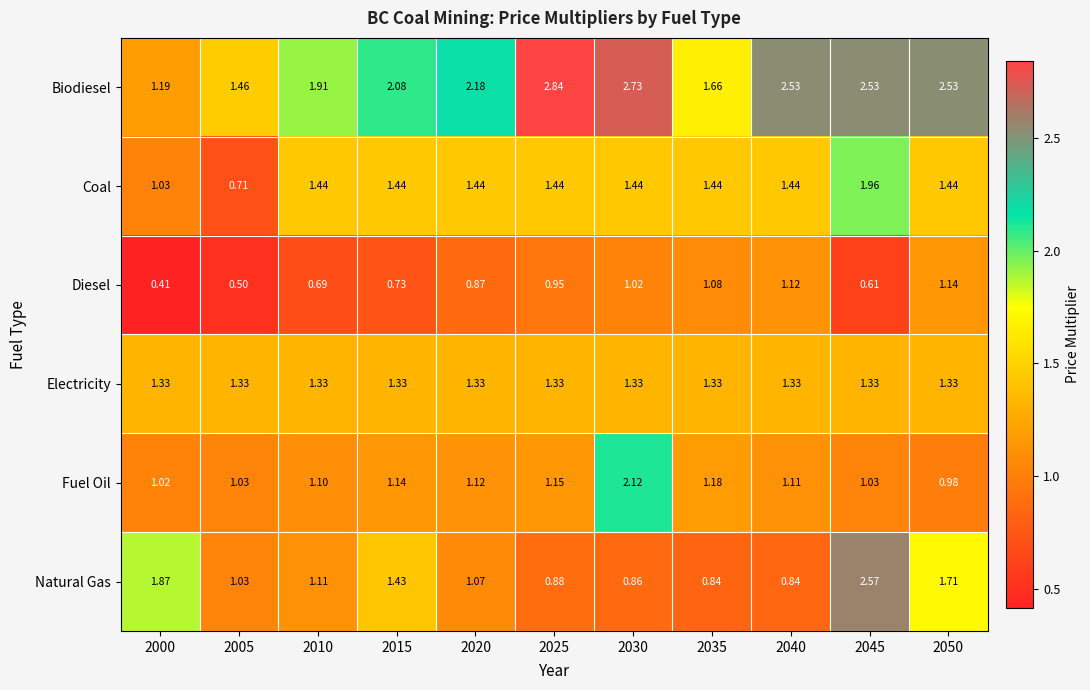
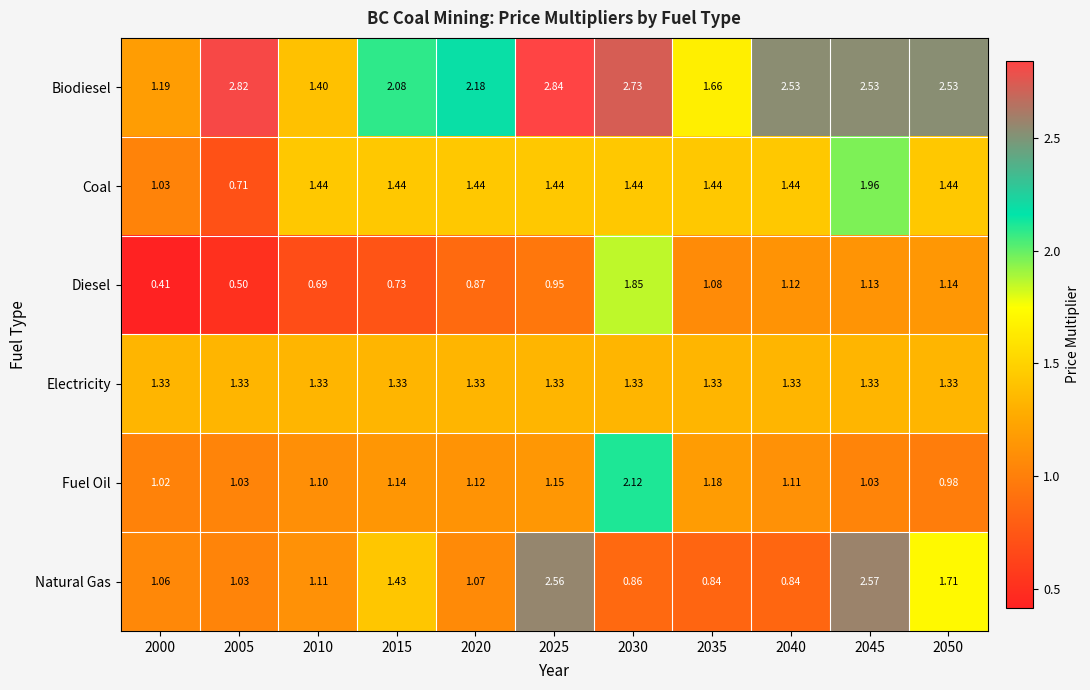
Biodiesel, 2005: 1.46 -> 2.82
Biodiesel, 2010: 1.91 -> 1.40
Diesel, 2030: 1.02 -> 1.85
Diesel, 2045: 0.61 -> 1.13
Natural Gas, 2000: 1.87 -> 1.06
Natural Gas, 2025: 0.88 -> 2.56
